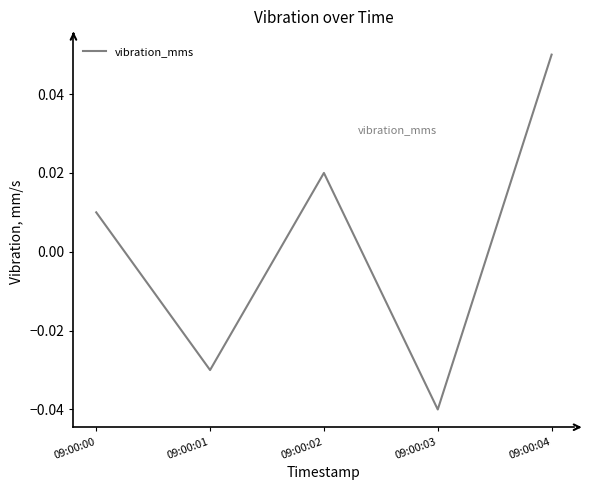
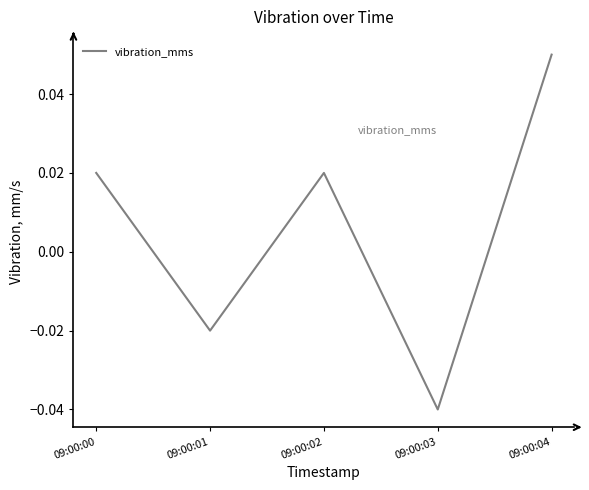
09:00:00: 0.01 -> 0.02
09:00:01: -0.03 -> -0.02
